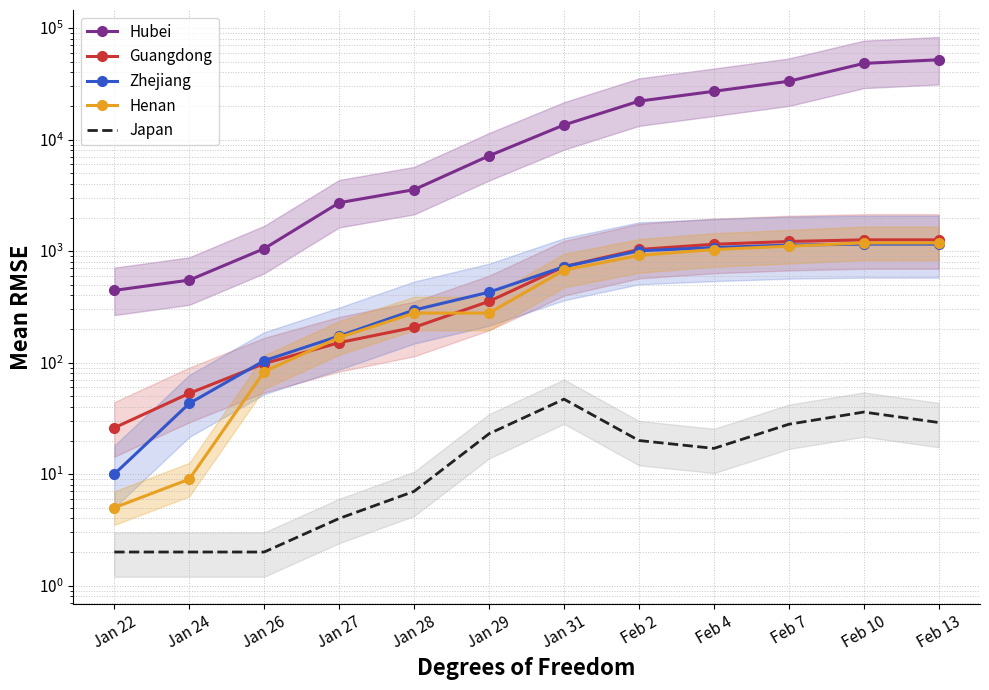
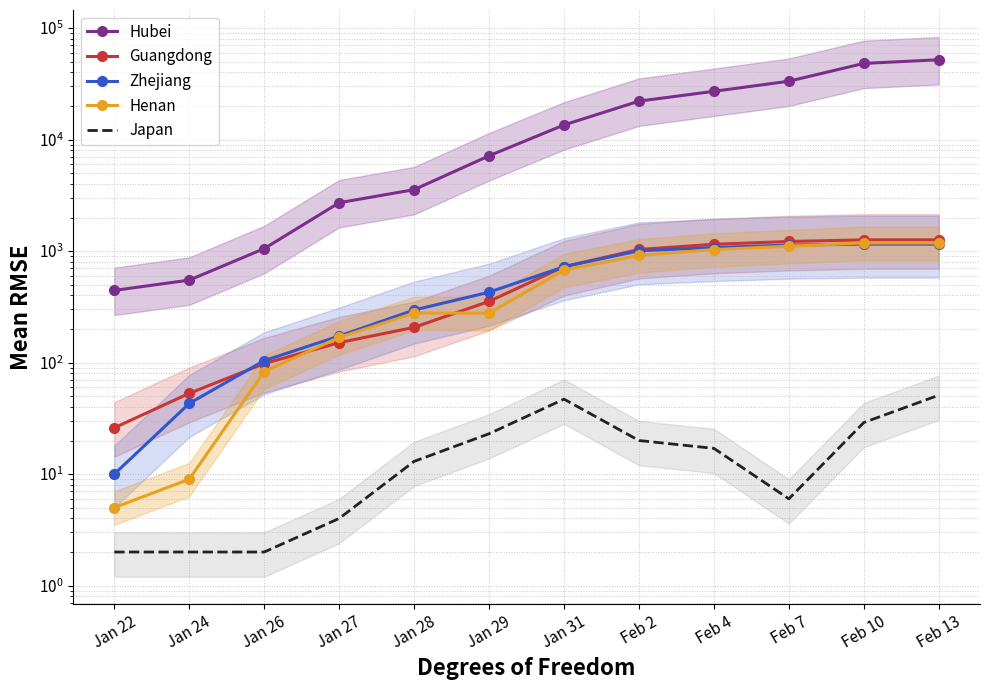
Japan, Jan 28: 7 -> 13
Japan, Feb 7: 28 -> 6
Japan, Feb 10: 36 -> 29
Japan, Feb 13: 29 -> 50
